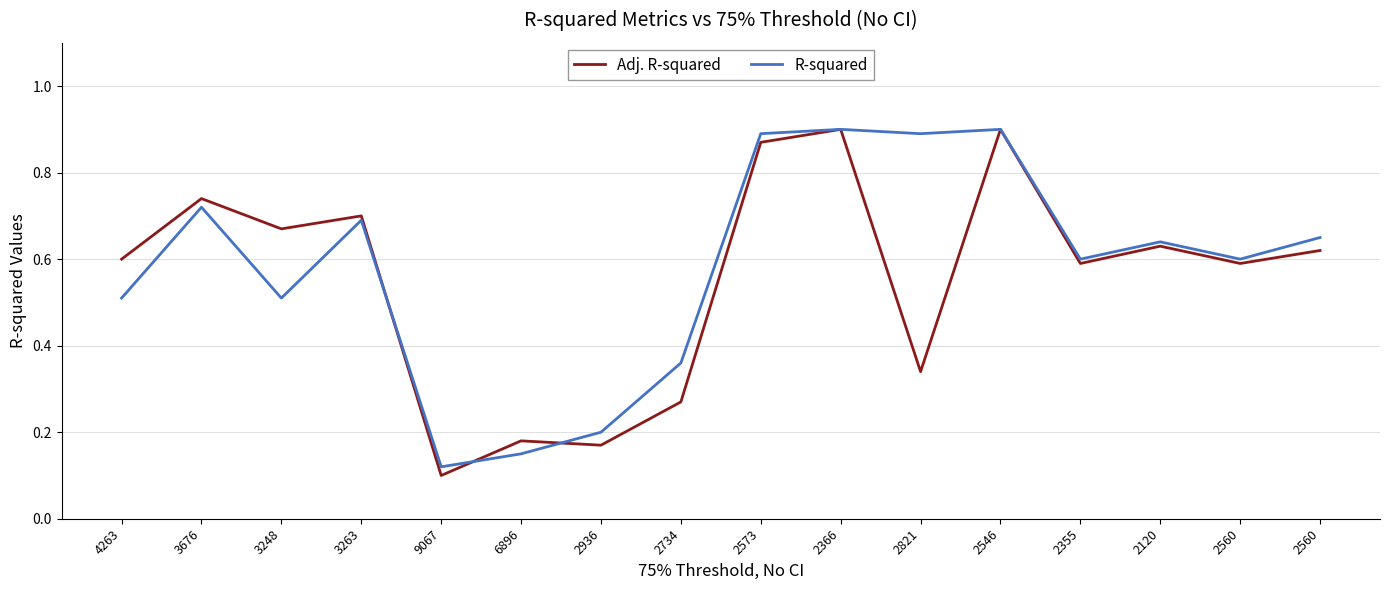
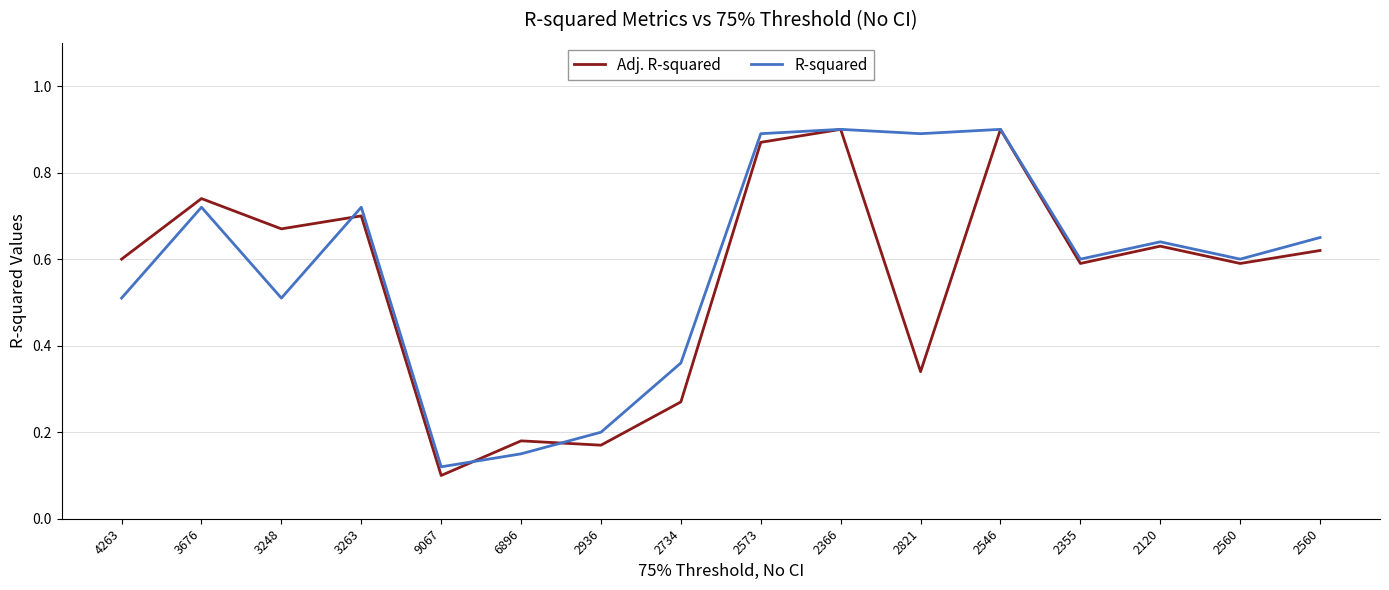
R-squared, 3263: 0.69 -> 0.72
